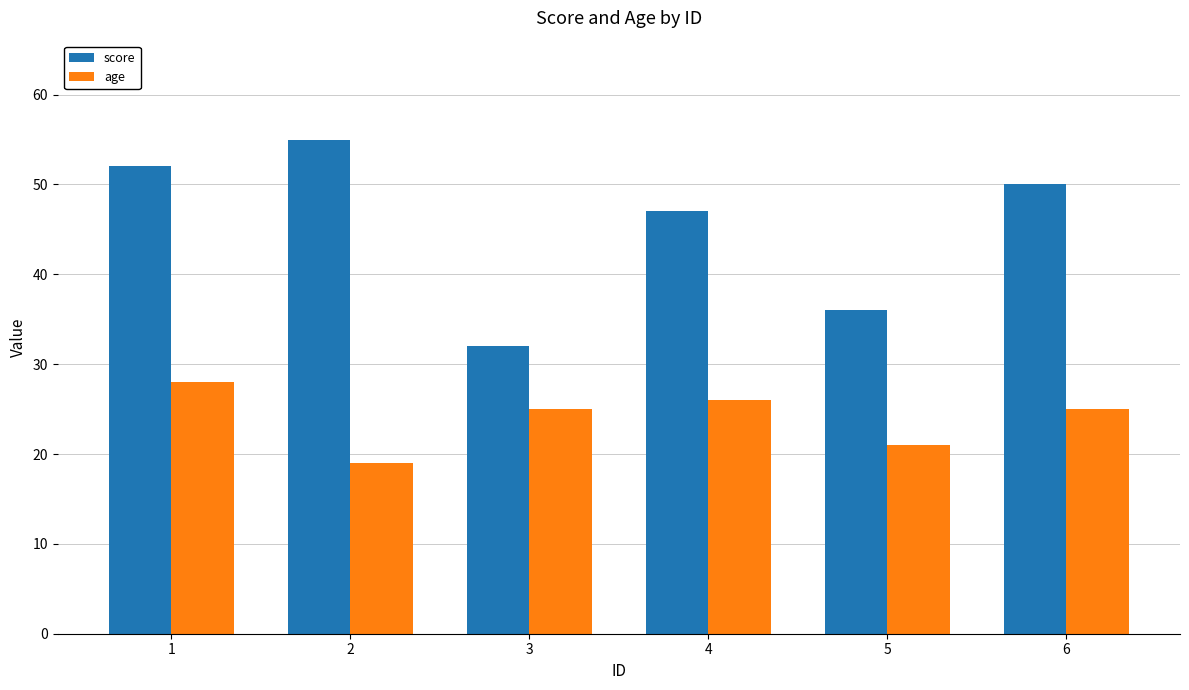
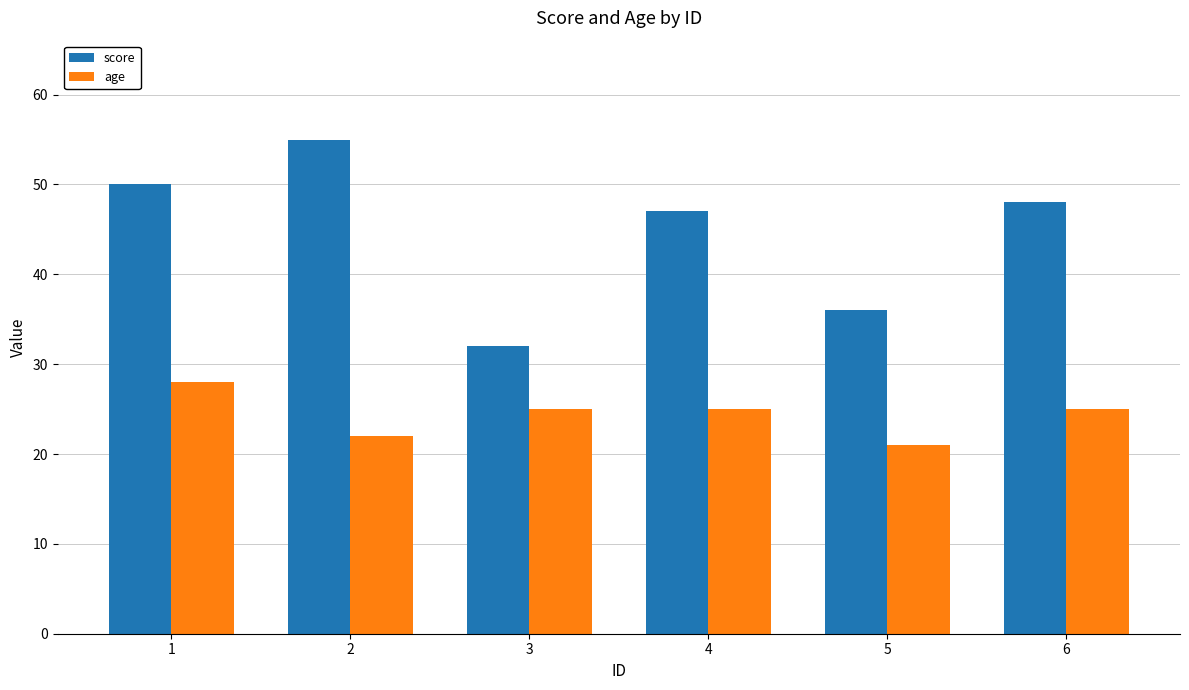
score, 1: 52 -> 50
age, 2: 19 -> 22
age, 4: 26 -> 25
score, 6: 50 -> 48
